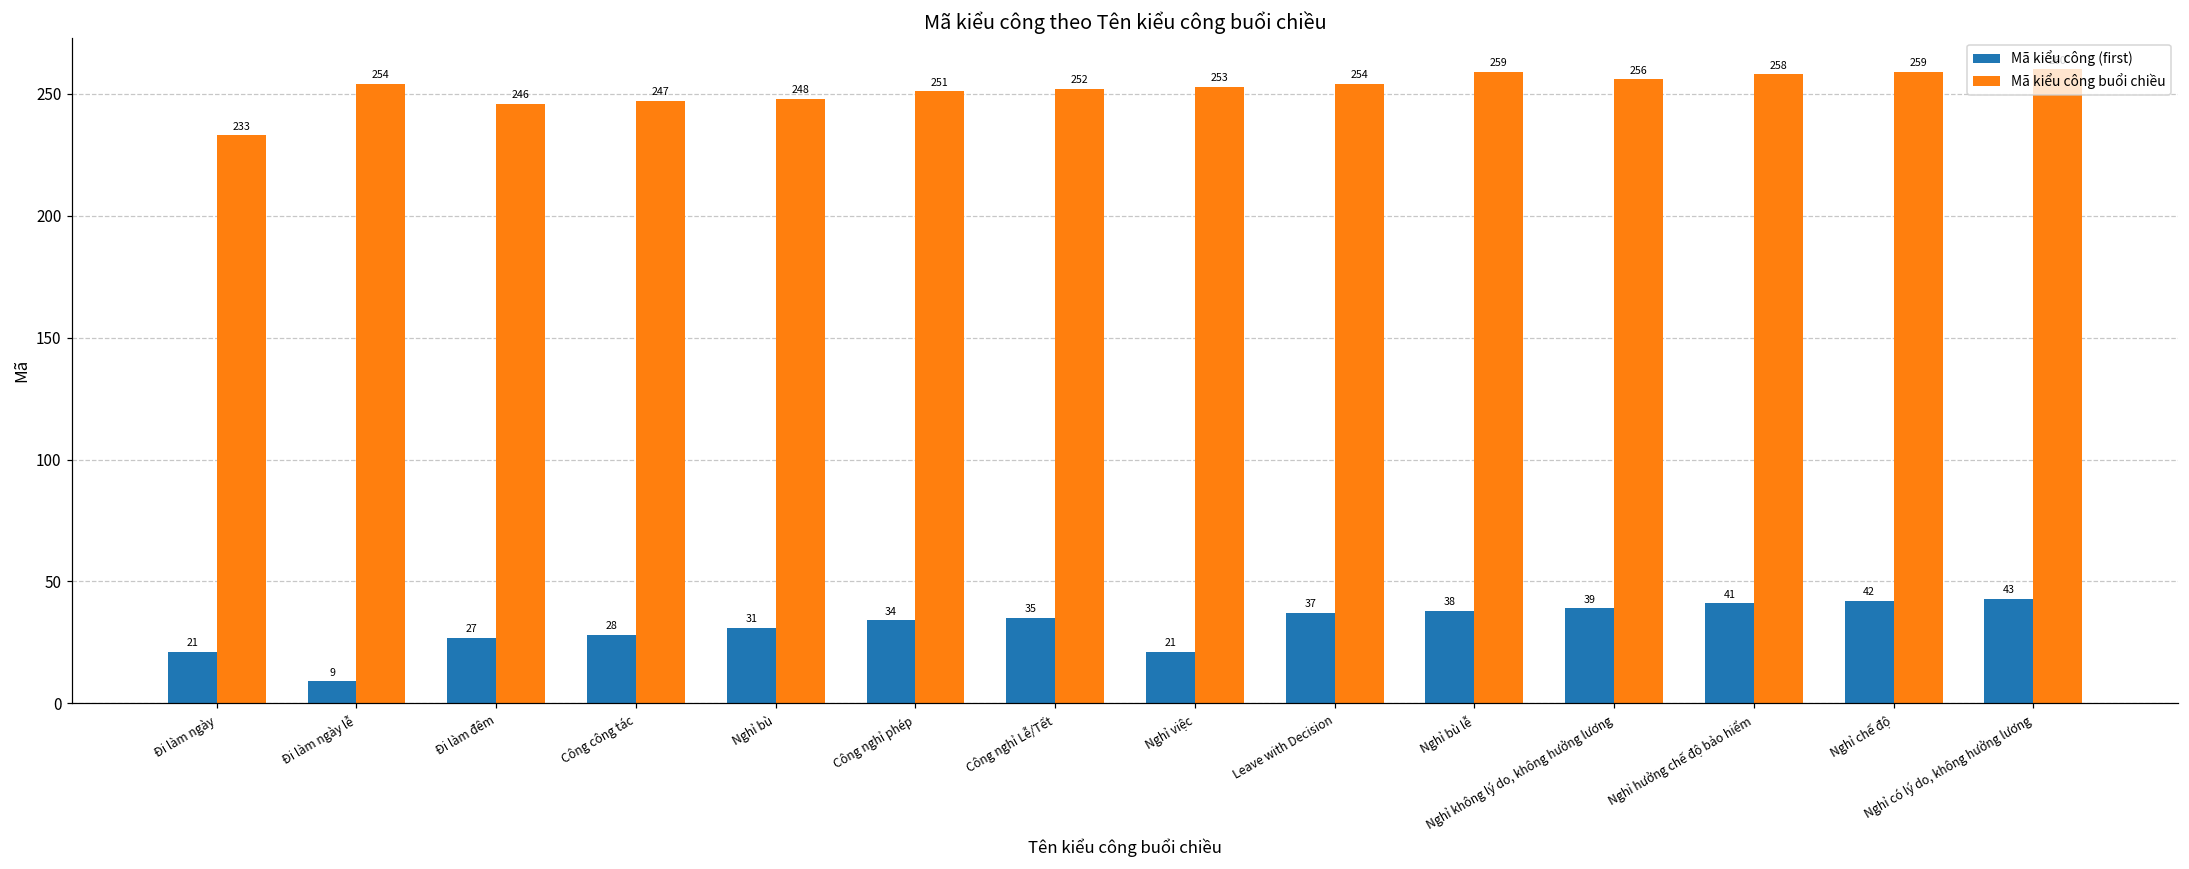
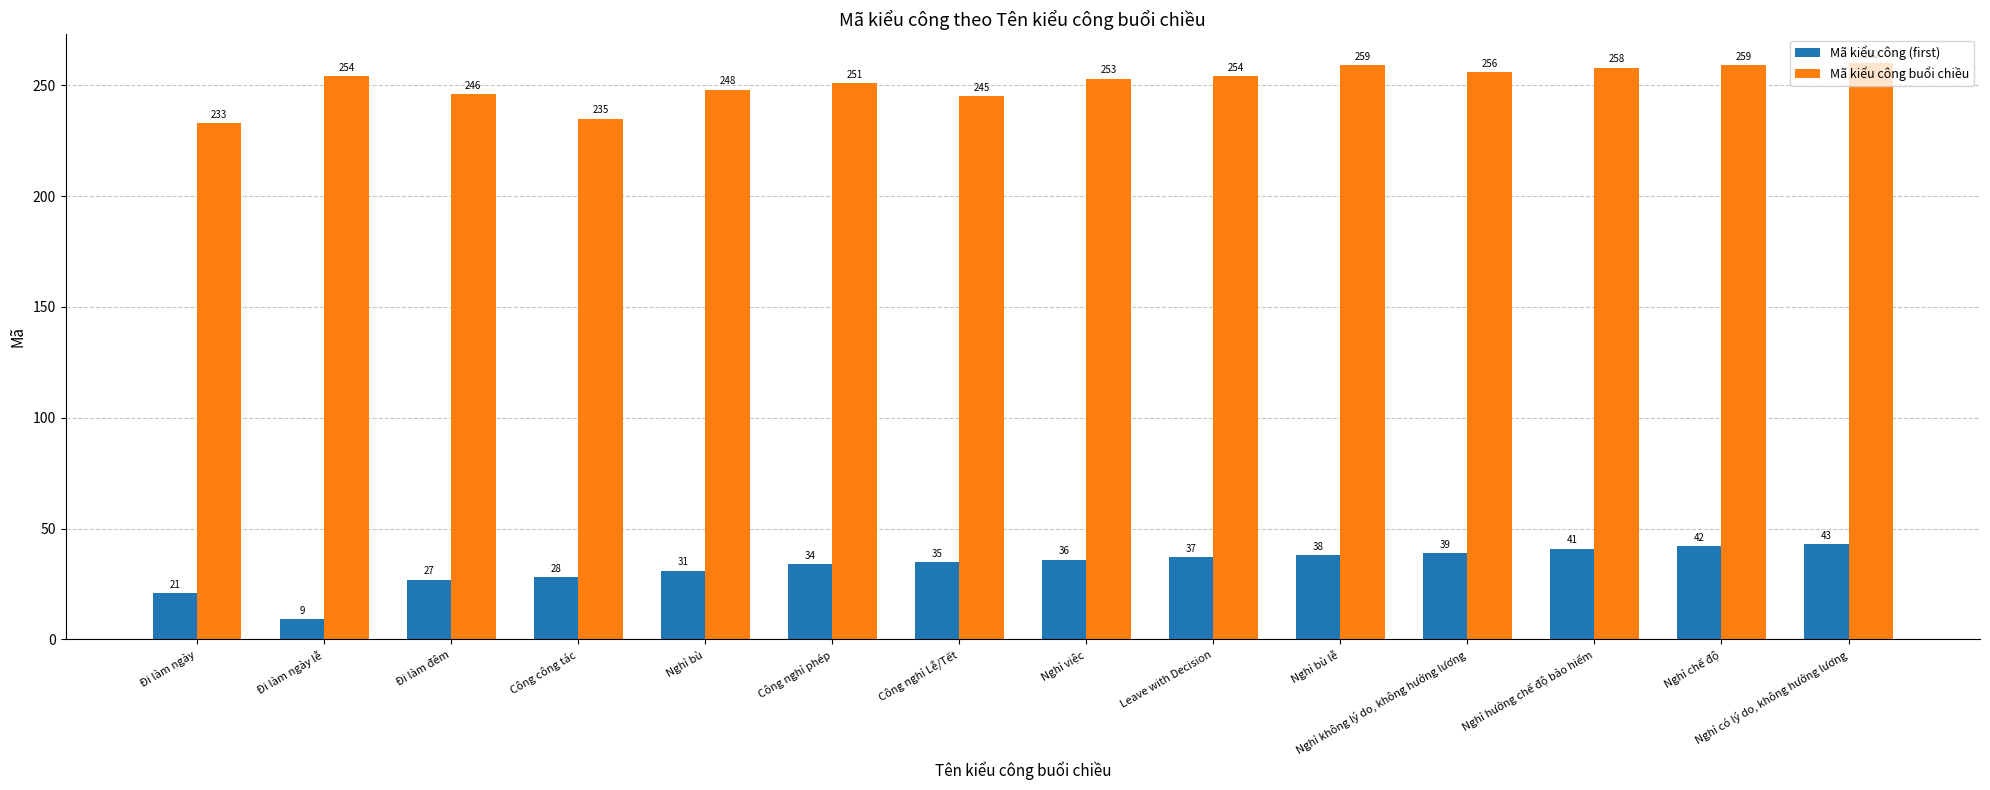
Mã kiểu công buổi chiều, Công công tác: 247 -> 235
Mã kiểu công buổi chiều, Công nghỉ Lễ/Tết: 252 -> 245
Mã kiểu công (first), Nghỉ việc: 21 -> 36
